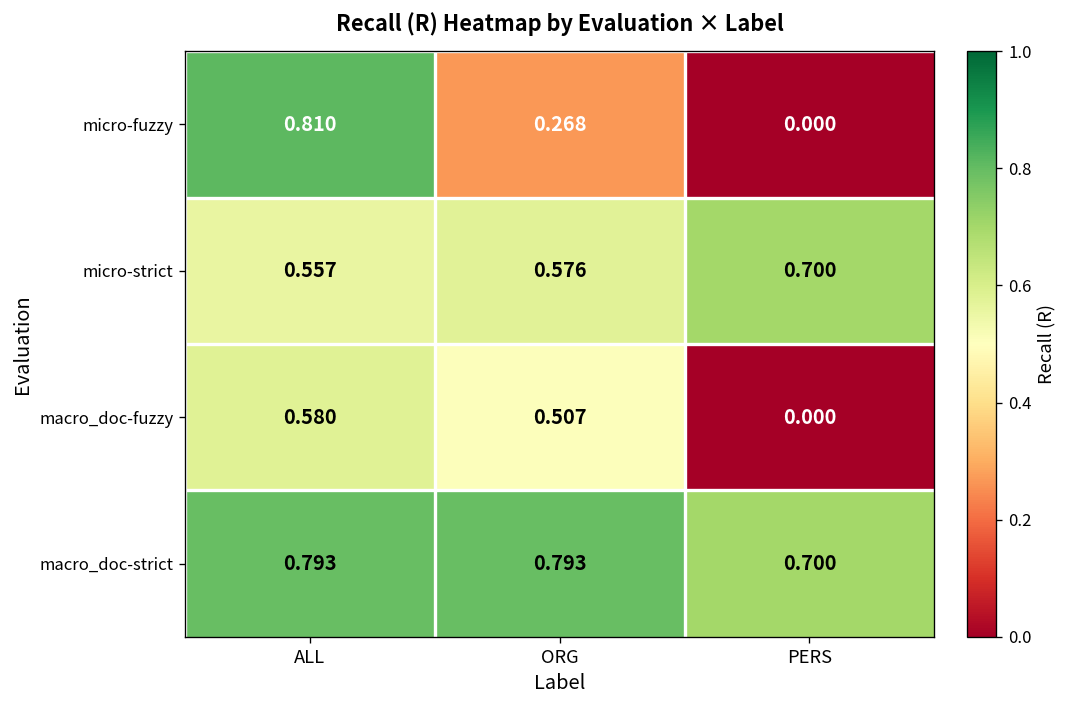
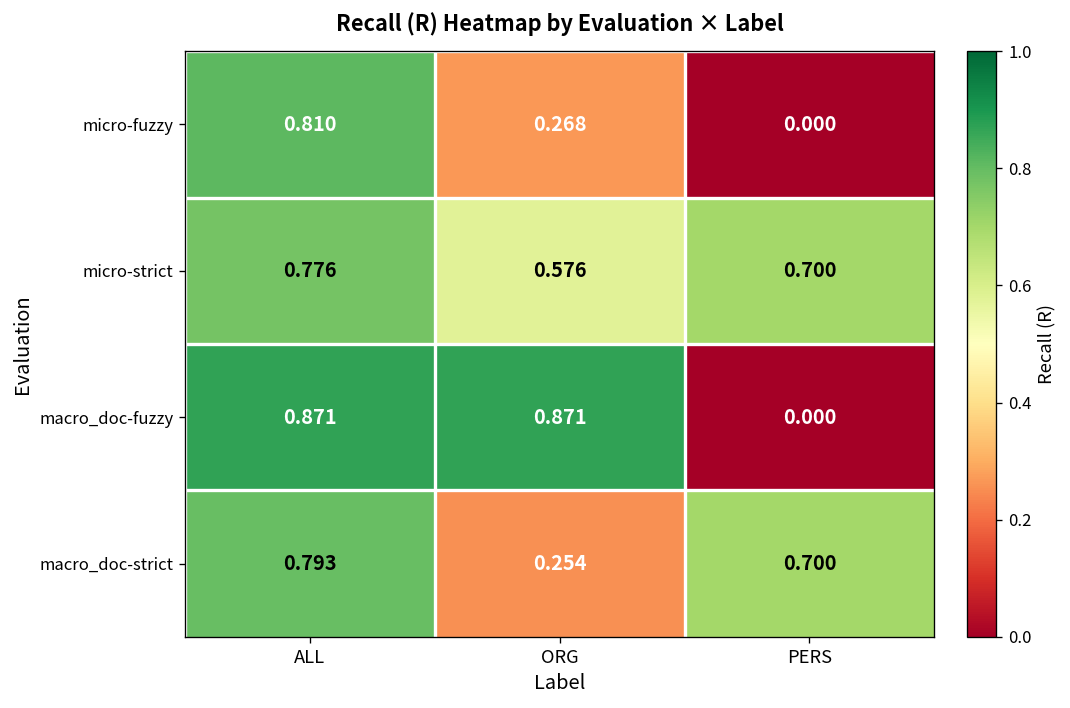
micro-strict, ALL: 0.557 -> 0.776
macro_doc-fuzzy, ALL: 0.580 -> 0.871
macro_doc-fuzzy, ORG: 0.507 -> 0.871
macro_doc-strict, ORG: 0.793 -> 0.254
